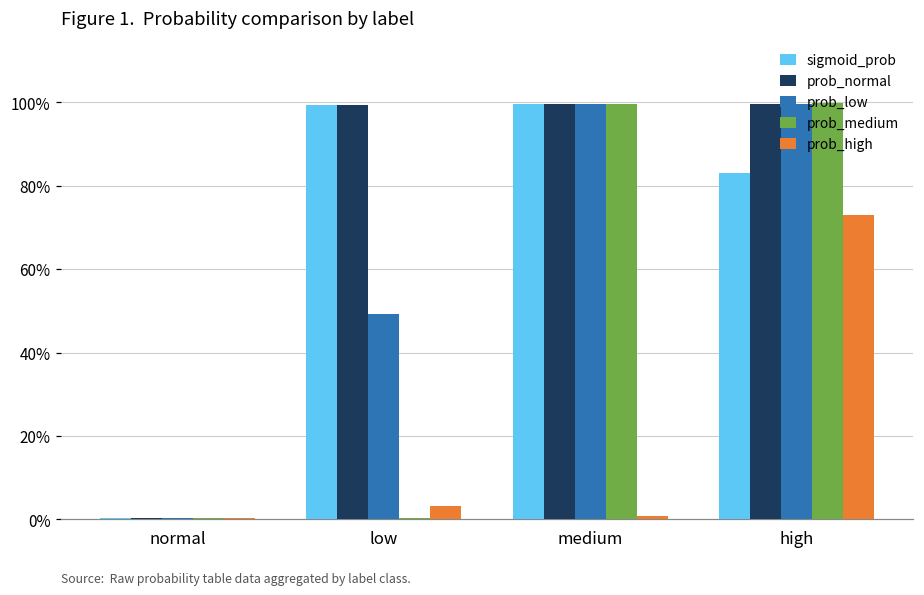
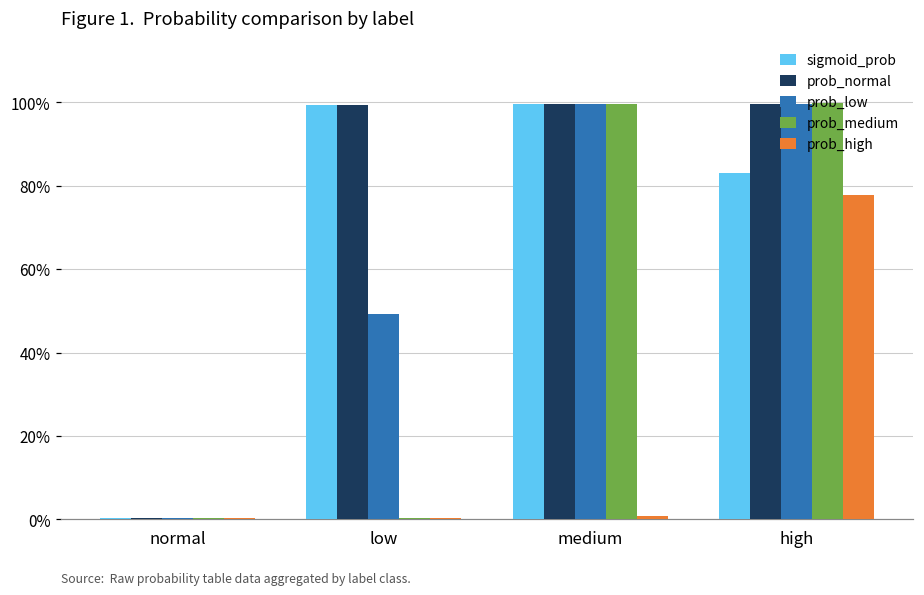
prob_high, low: 3% -> 0%
prob_high, high: 73% -> 78%
